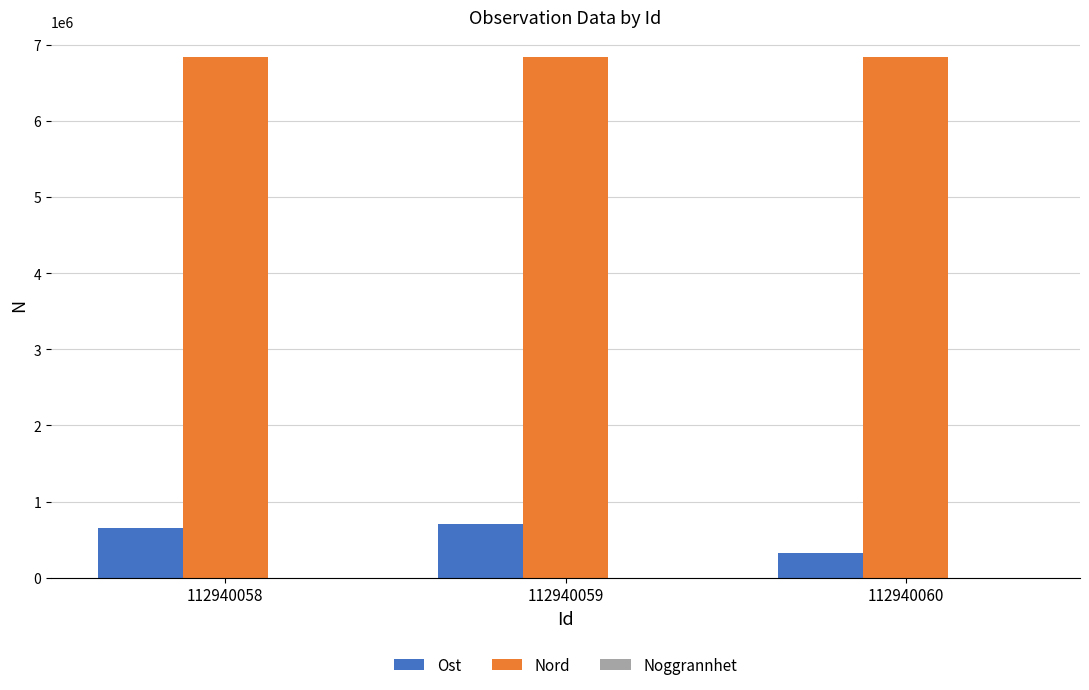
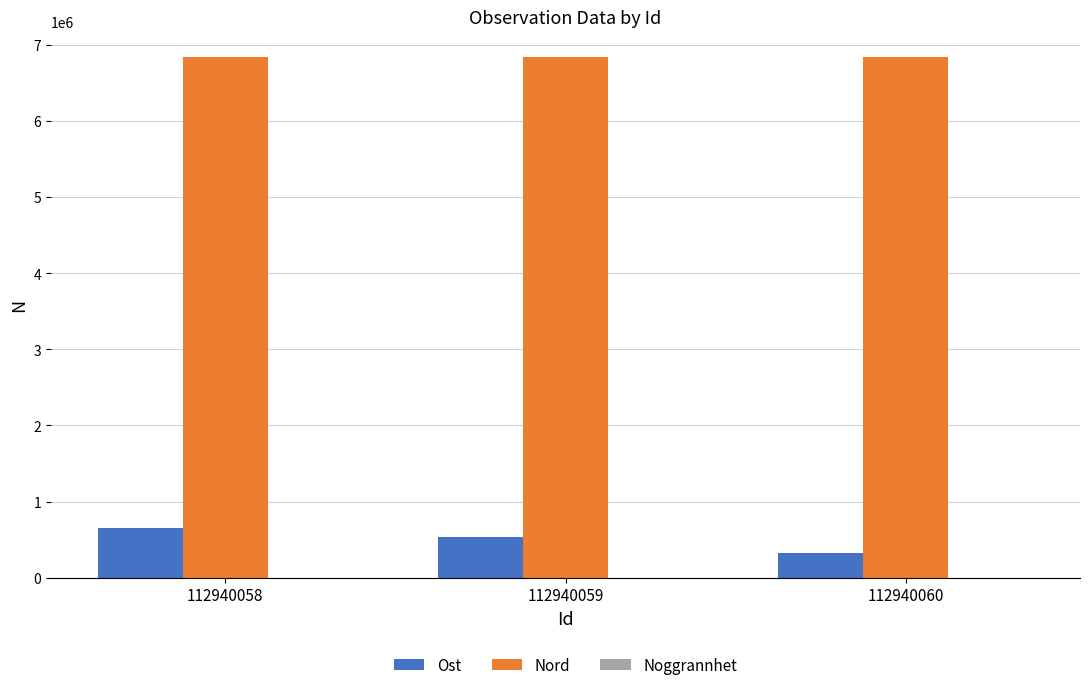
Ost, 112940059: 700000 -> 500000
